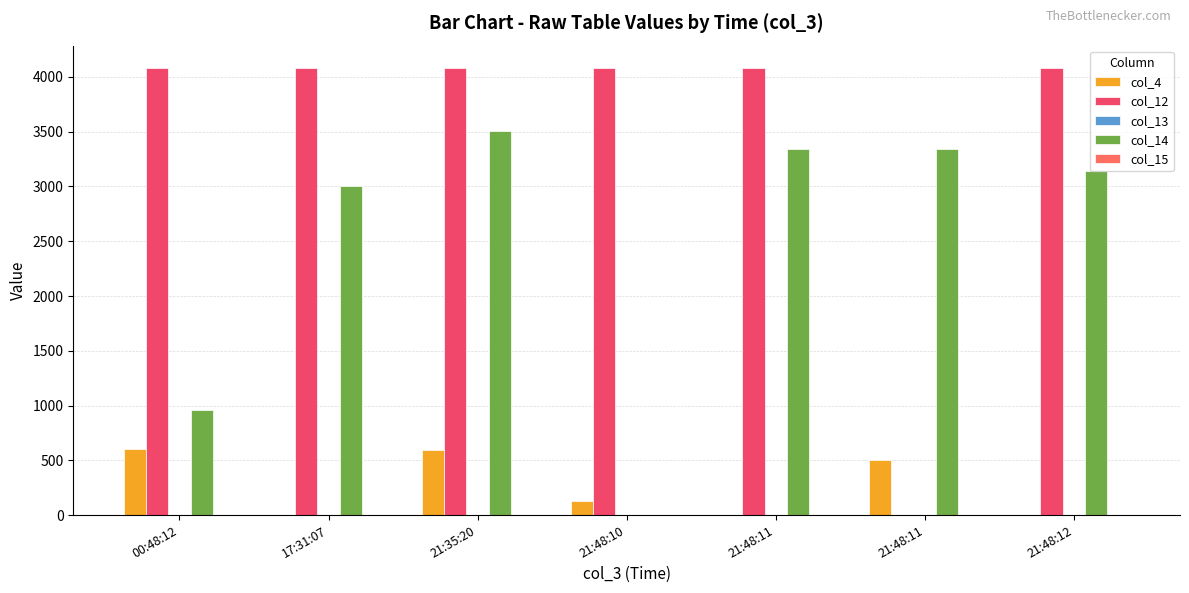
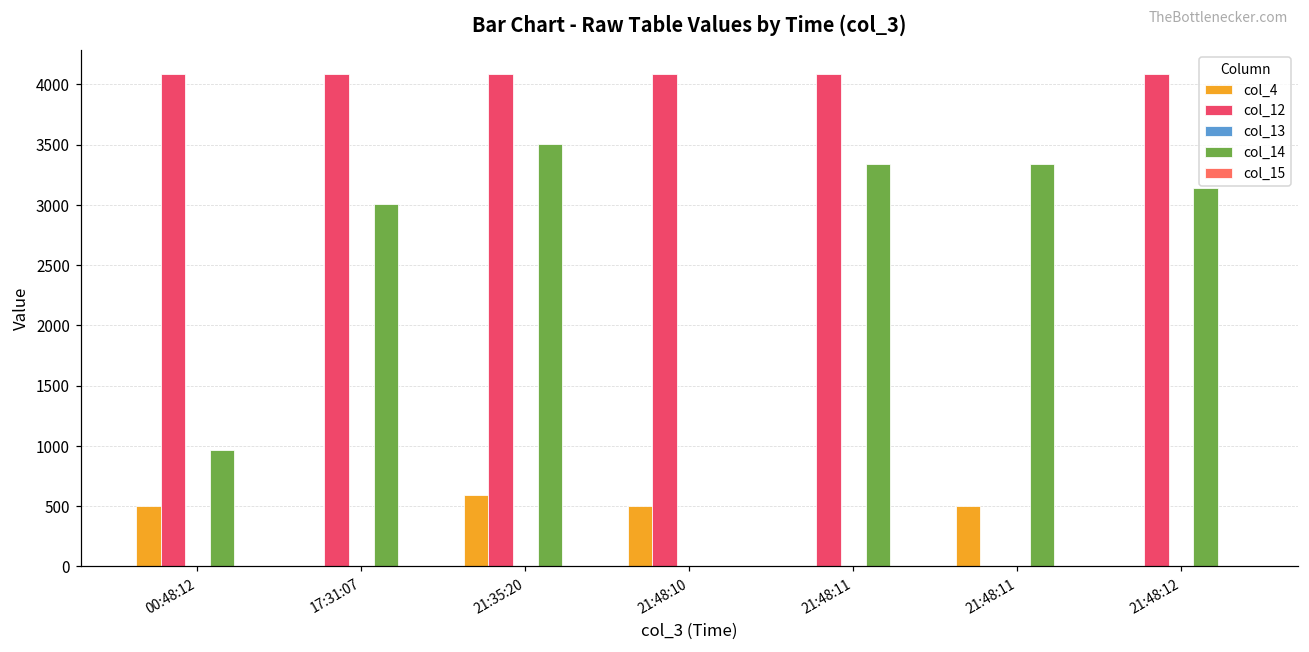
col_4, 00:48:12: 610 -> 500
col_4, 21:48:10: 130 -> 500
